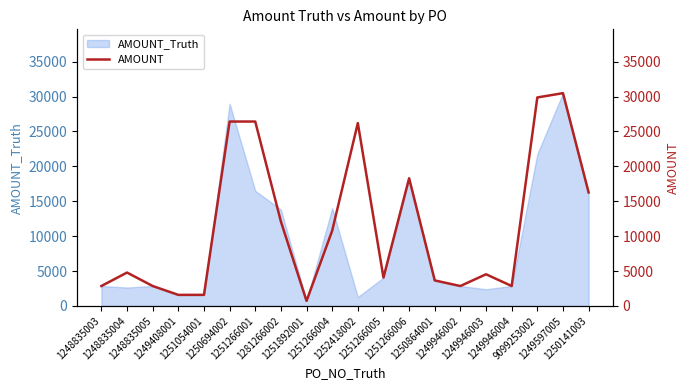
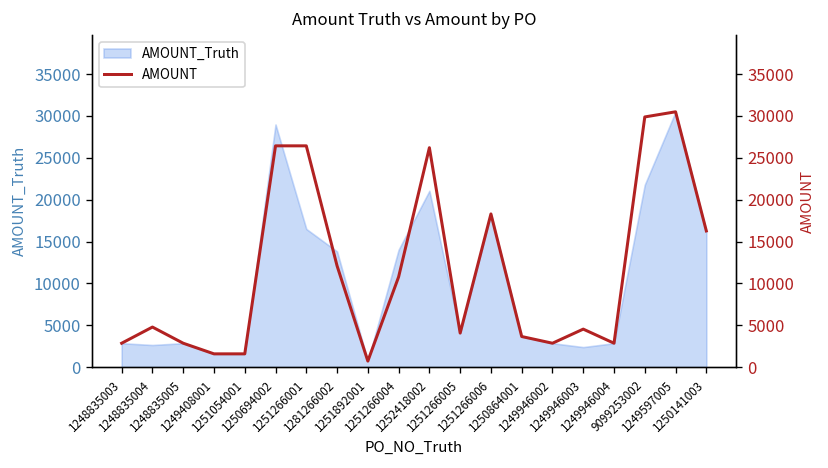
AMOUNT_Truth, 1252418002: 1000 -> 21000
